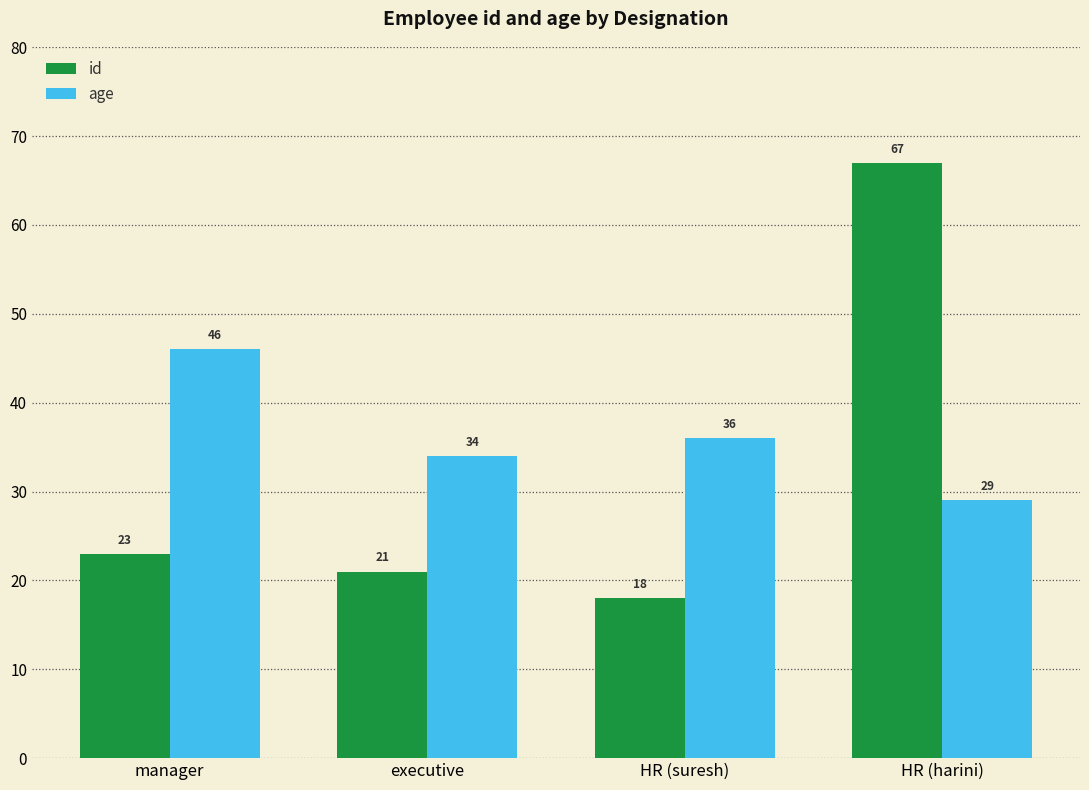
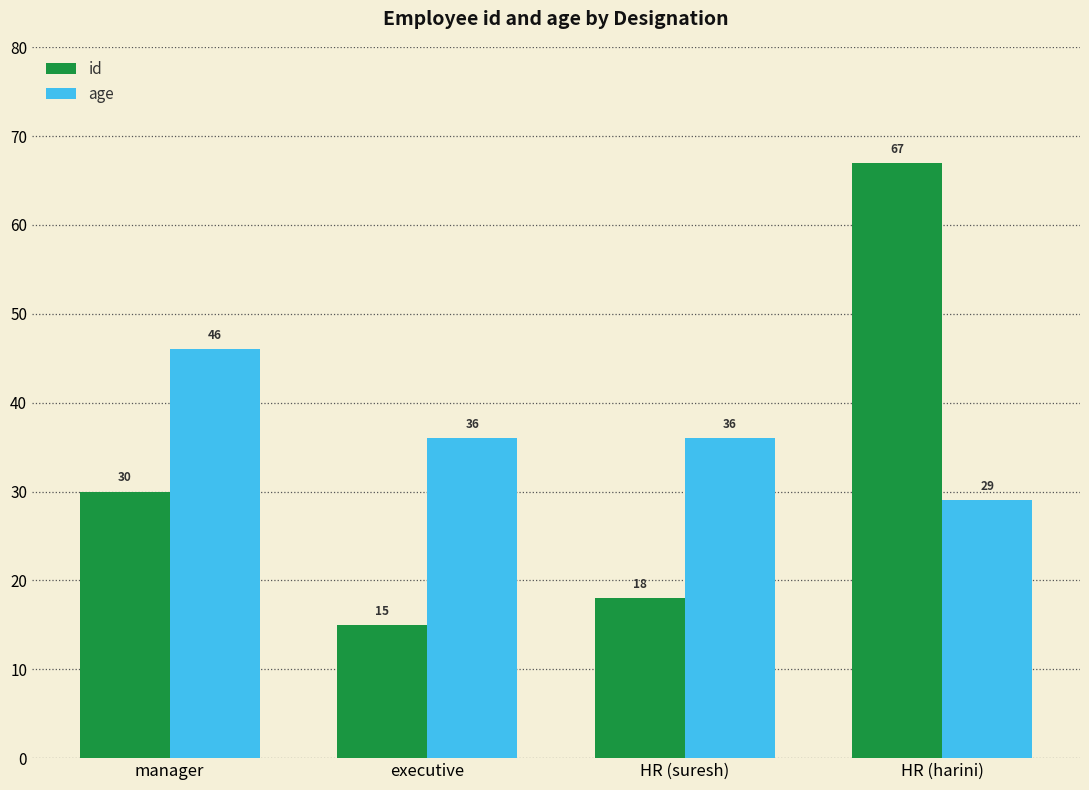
id, manager: 23 -> 30
id, executive: 21 -> 15
age, executive: 34 -> 36
